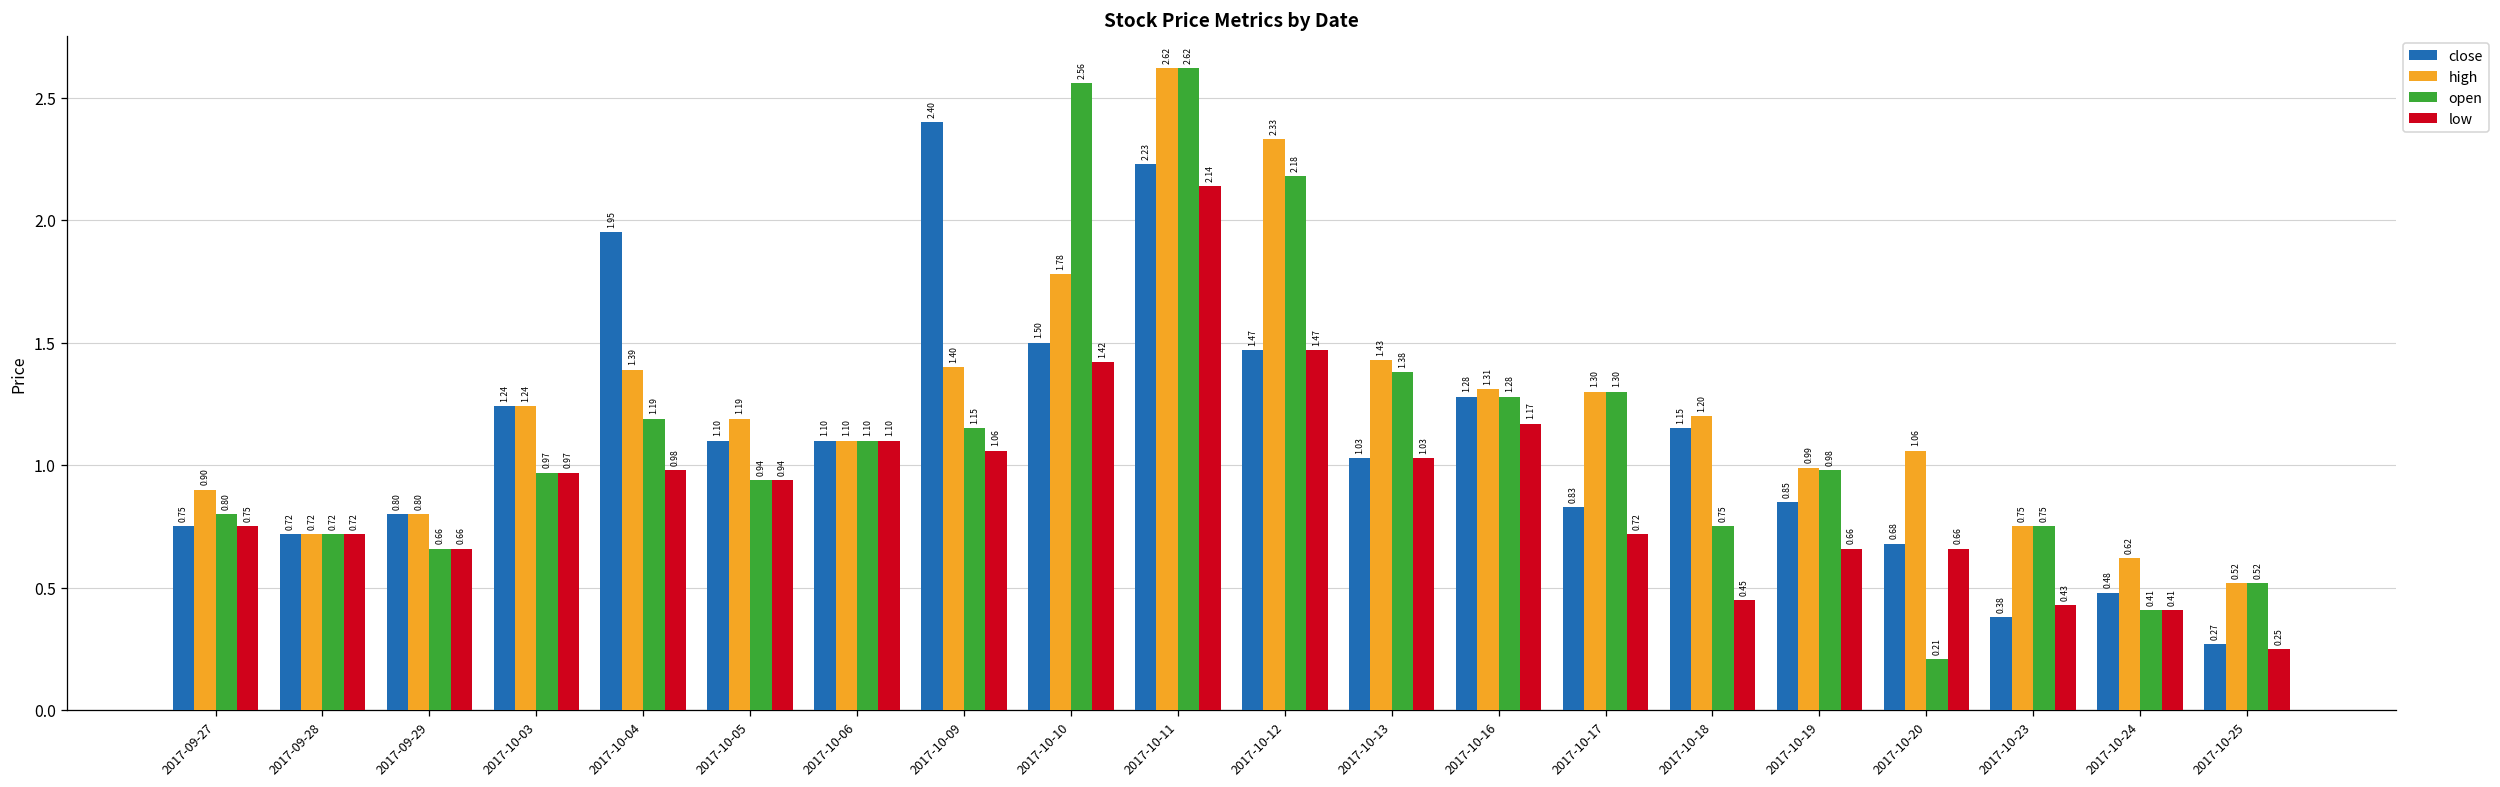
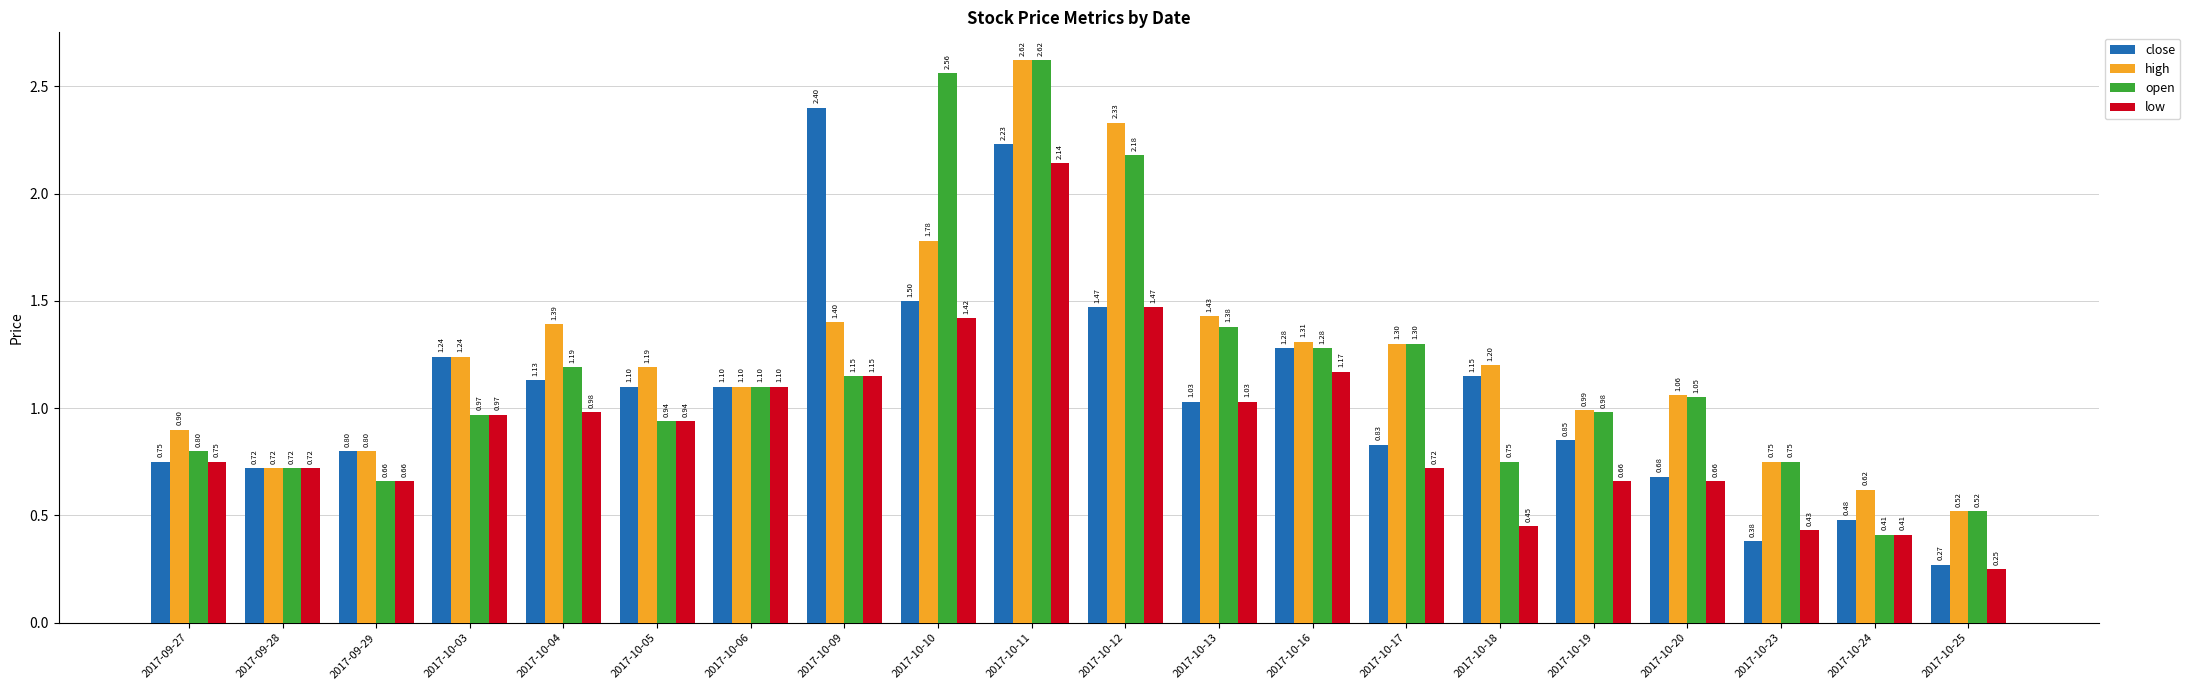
close, 2017-10-04: 1.95 -> 1.13
low, 2017-10-09: 1.06 -> 1.15
open, 2017-10-20: 0.21 -> 1.05
